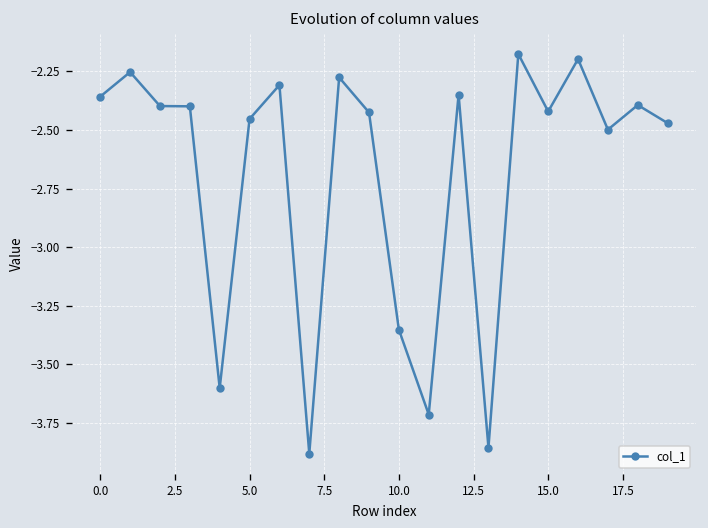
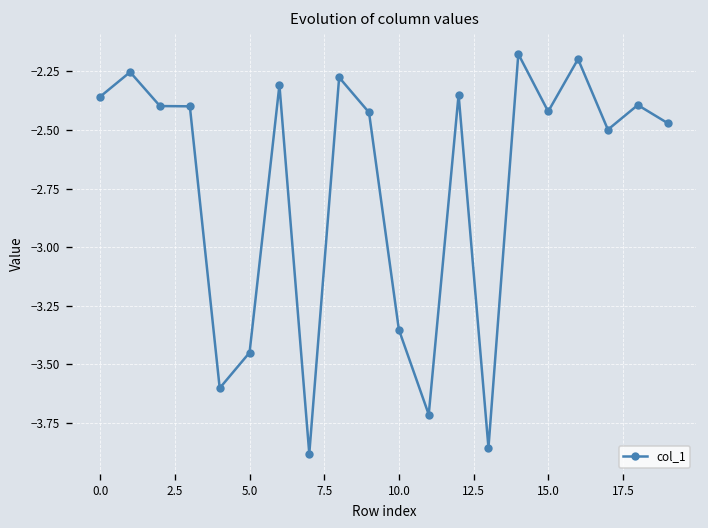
5.0: -2.45 -> -3.45
